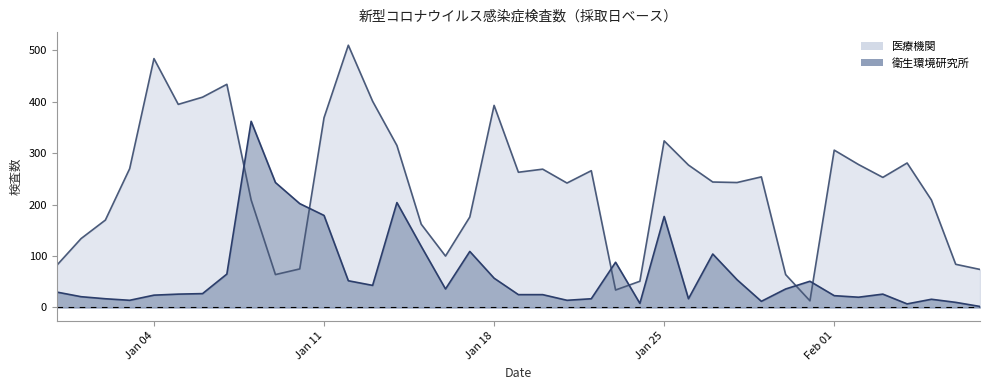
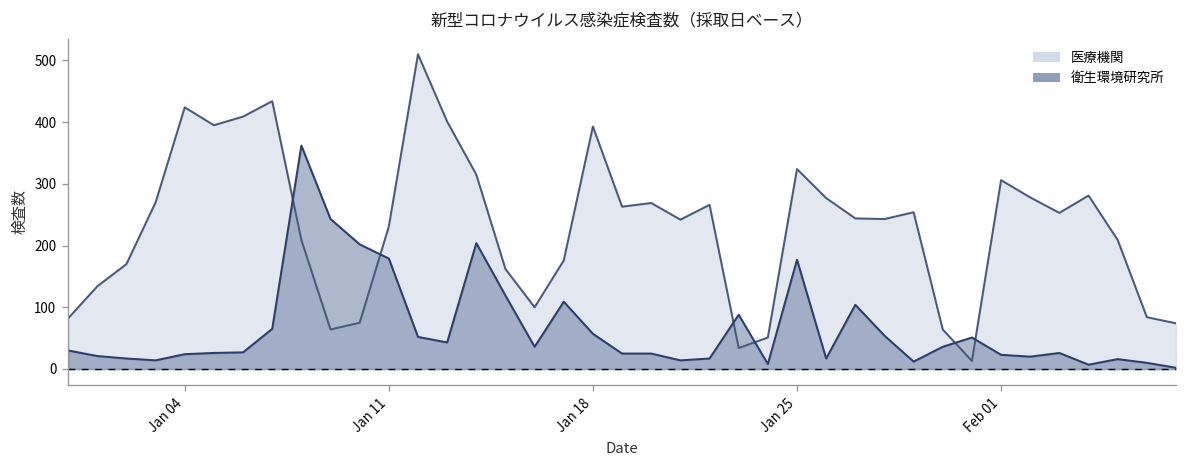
医療機関, Jan 04: 480 -> 420
医療機関, Jan 11: 370 -> 230
